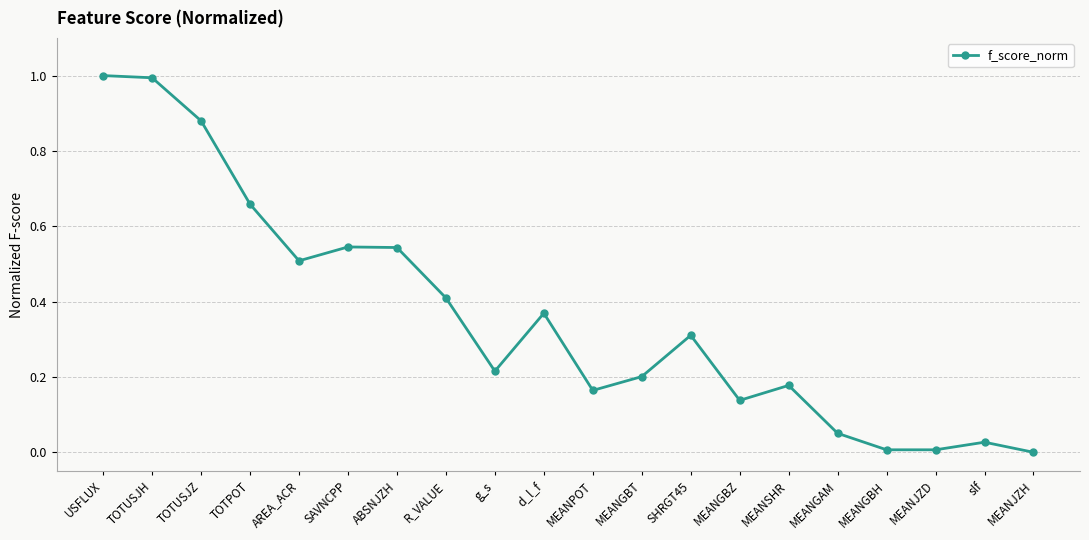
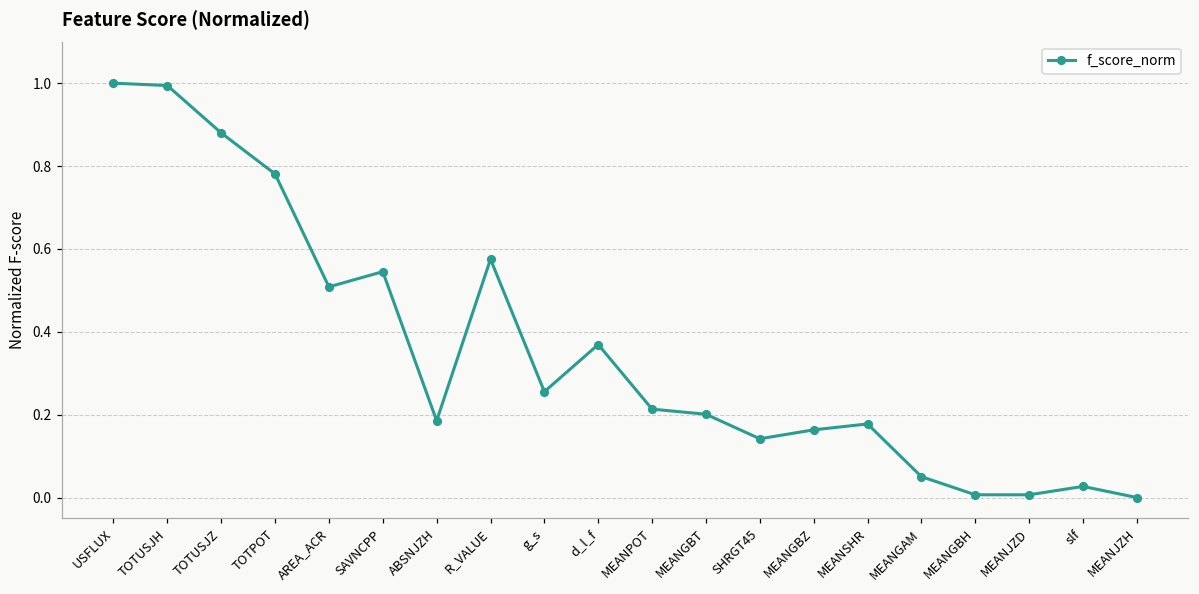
TOTPOT: 0.66 -> 0.78
ABSNJZH: 0.54 -> 0.19
R_VALUE: 0.41 -> 0.58
g_s: 0.22 -> 0.26
MEANPOT: 0.16 -> 0.21
SHRGT45: 0.31 -> 0.14
MEANGBZ: 0.14 -> 0.16
